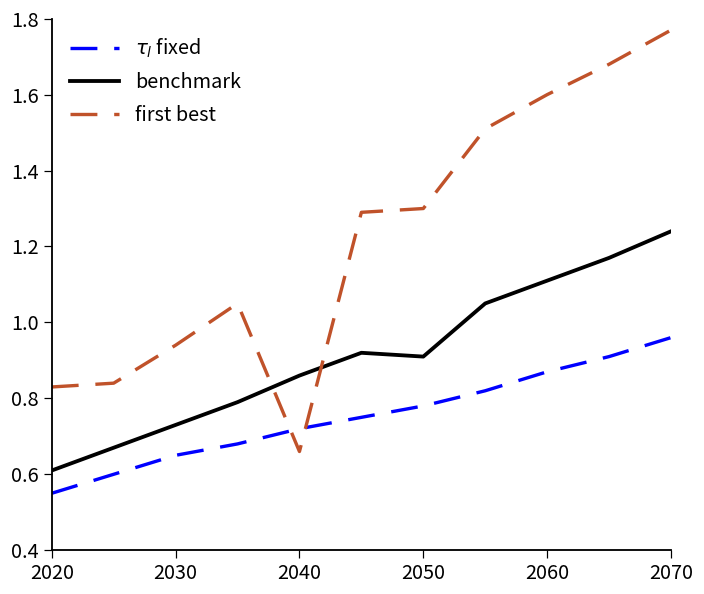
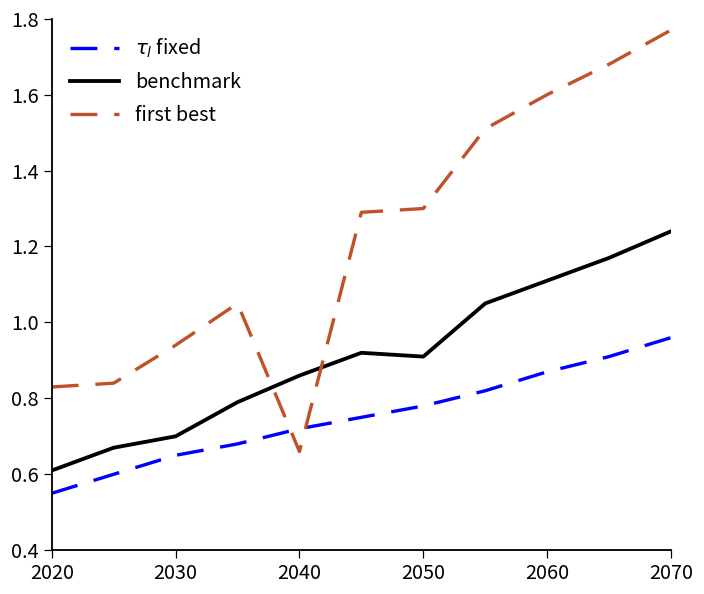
benchmark, 2030: 0.73 -> 0.70
